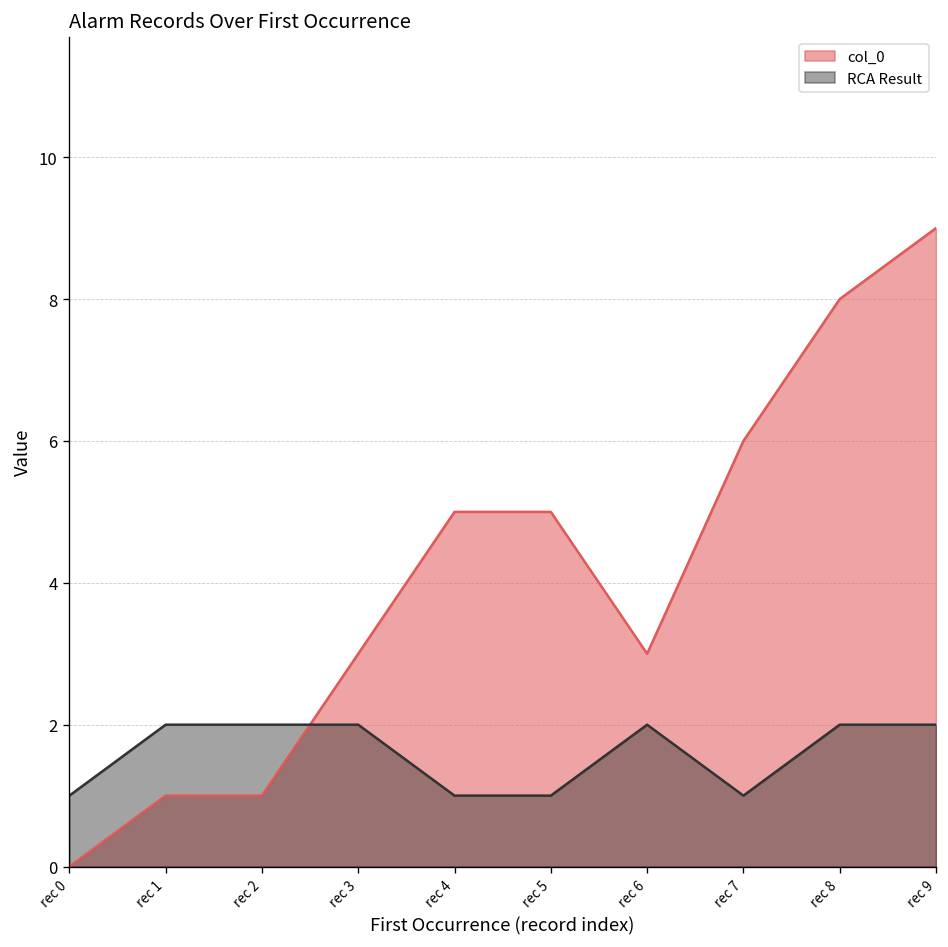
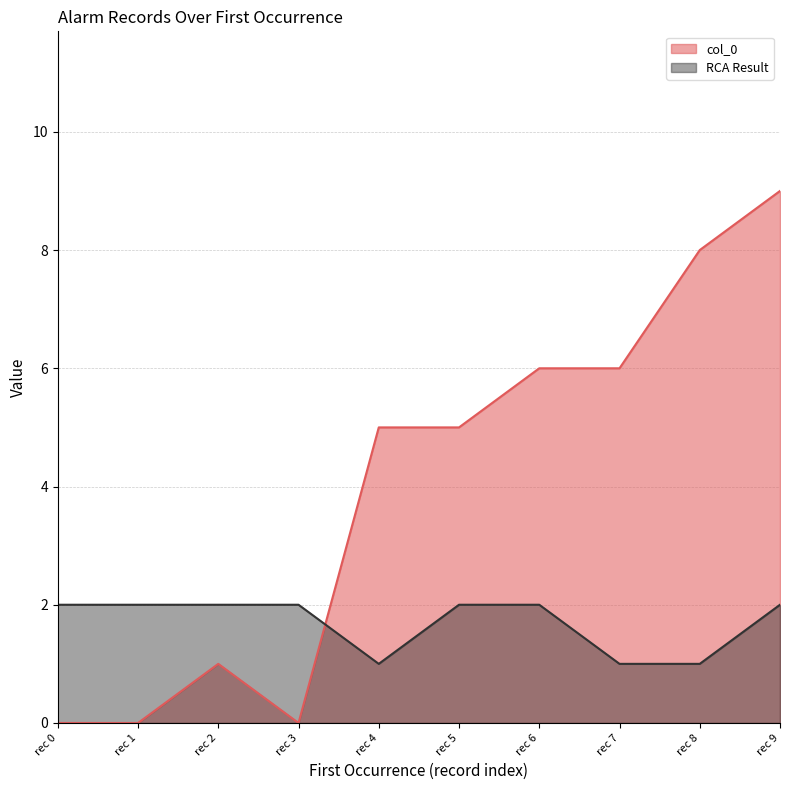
RCA Result, rec 0: 1 -> 2
col_0, rec 1: 1 -> 0
col_0, rec 3: 3 -> 0
RCA Result, rec 5: 1 -> 2
col_0, rec 6: 3 -> 6
RCA Result, rec 8: 2 -> 1
